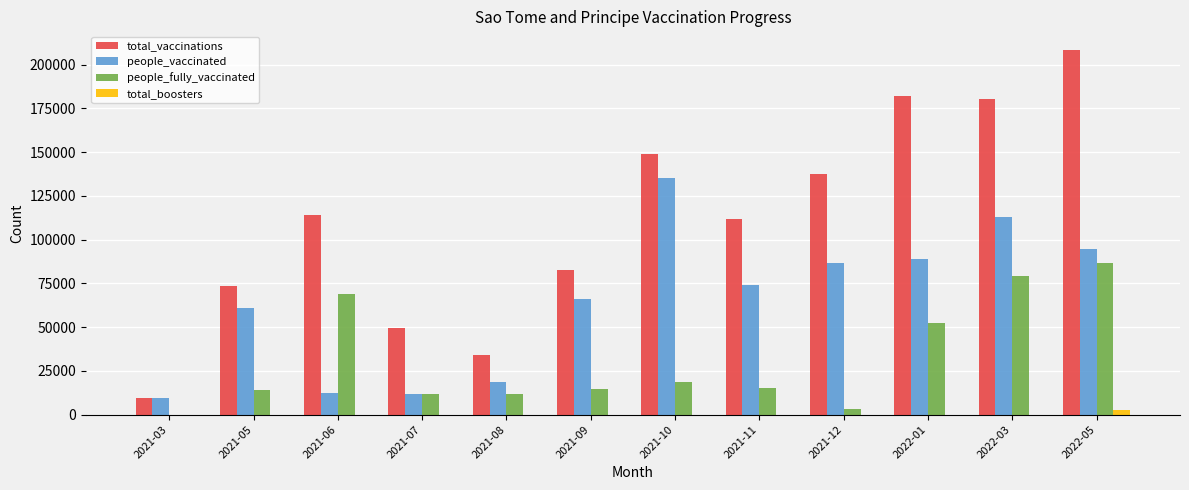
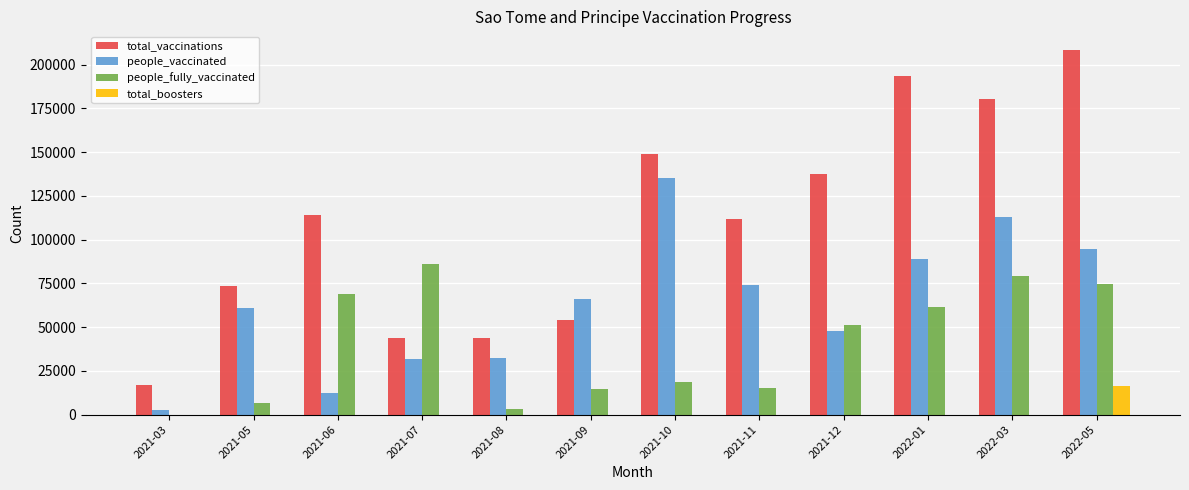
total_vaccinations, 2021-03: 10000 -> 17000
people_vaccinated, 2021-03: 10000 -> 3000
people_fully_vaccinated, 2021-05: 14000 -> 7000
total_vaccinations, 2021-07: 50000 -> 44000
people_vaccinated, 2021-07: 12000 -> 32000
people_fully_vaccinated, 2021-07: 12000 -> 86000
total_vaccinations, 2021-08: 34000 -> 44000
people_vaccinated, 2021-08: 18000 -> 32000
people_fully_vaccinated, 2021-08: 12000 -> 3000
total_vaccinations, 2021-09: 83000 -> 54000
people_vaccinated, 2021-12: 86000 -> 48000
people_fully_vaccinated, 2021-12: 3000 -> 51000
total_vaccinations, 2022-01: 182000 -> 193000
people_fully_vaccinated, 2022-01: 52000 -> 61000
people_fully_vaccinated, 2022-05: 87000 -> 75000
total_boosters, 2022-05: 3000 -> 16000
